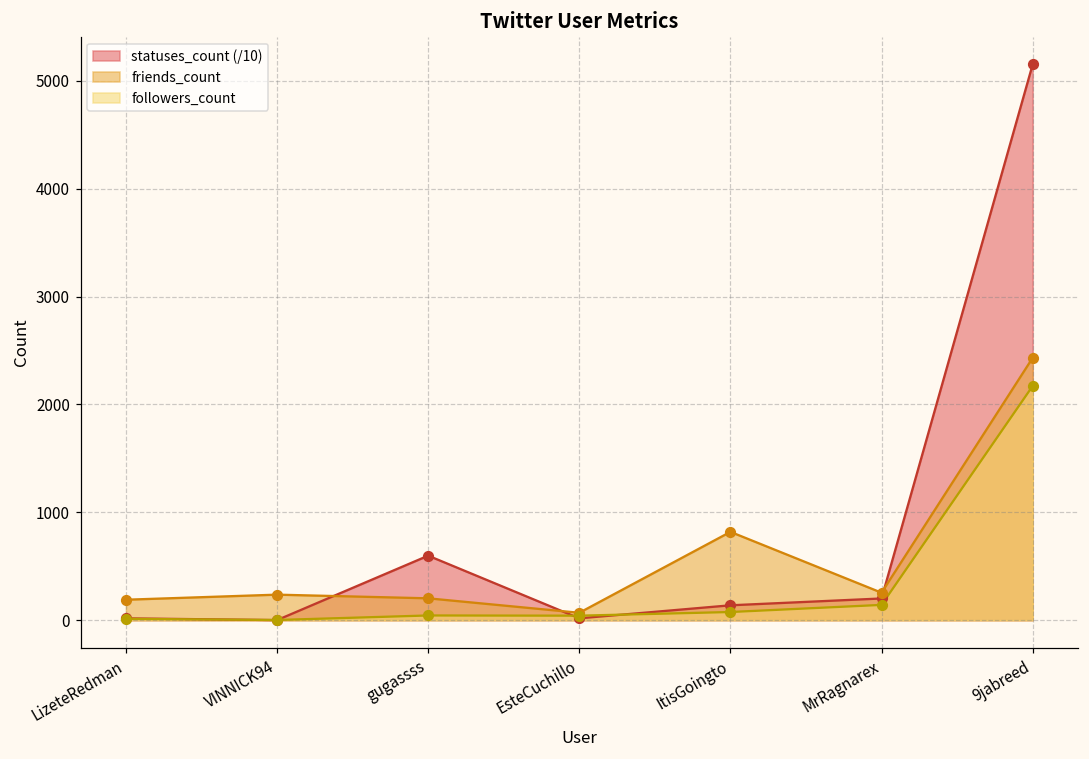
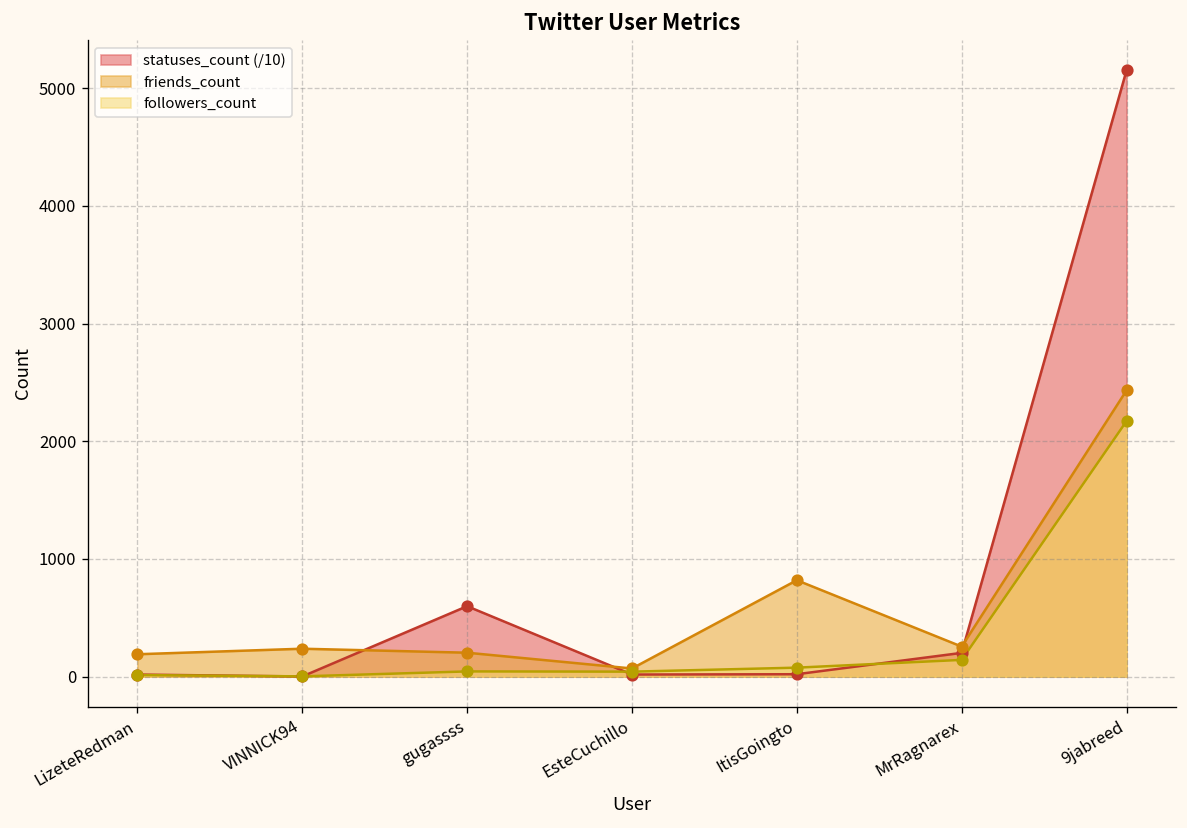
statuses_count (/10), ItisGoingto: 100 -> 0
